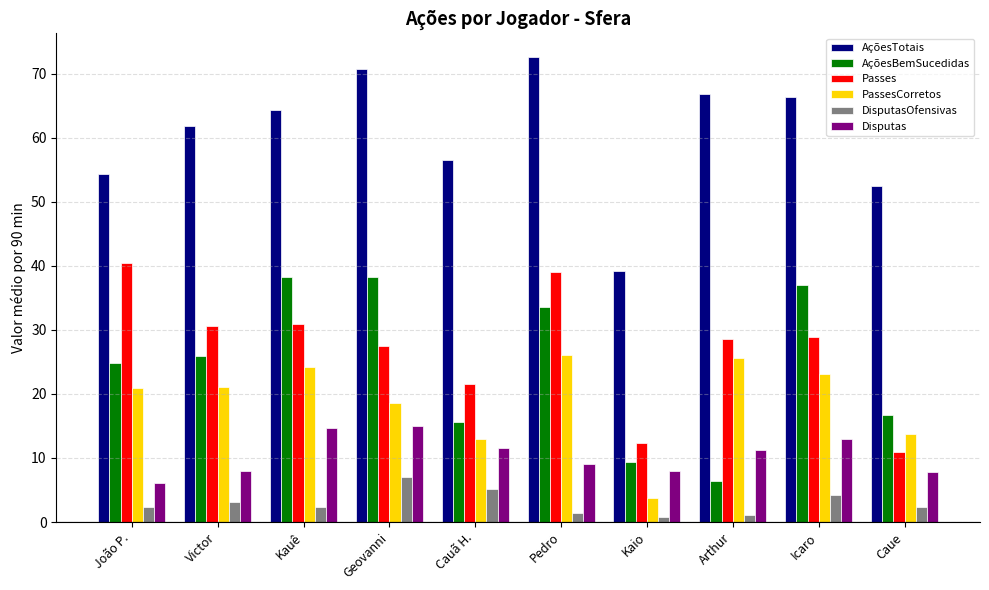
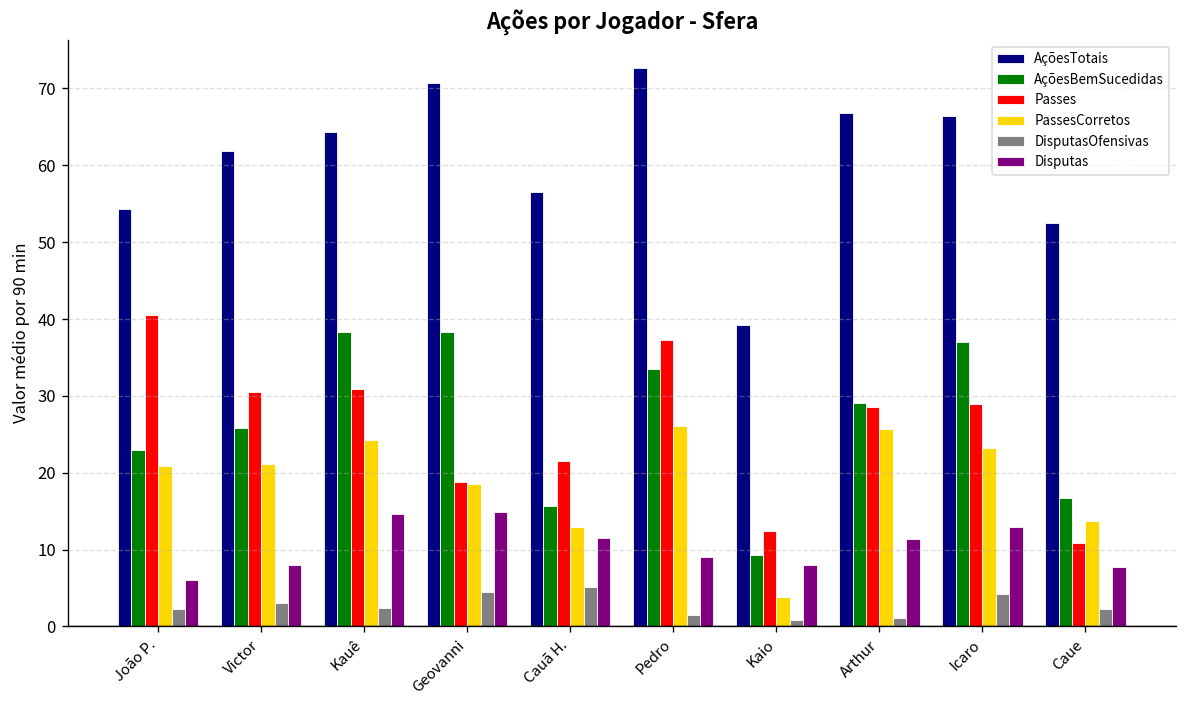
AçõesBemSucedidas, João P.: 25 -> 23
Passes, Geovanni: 27 -> 19
DisputasOfensivas, Geovanni: 7 -> 4
Passes, Pedro: 39 -> 37
AçõesBemSucedidas, Arthur: 6 -> 29
